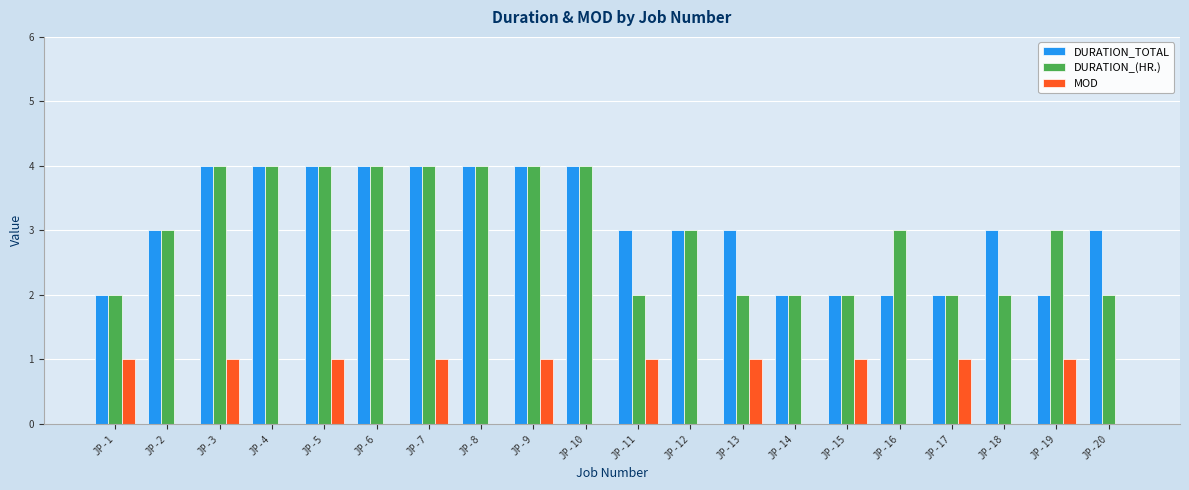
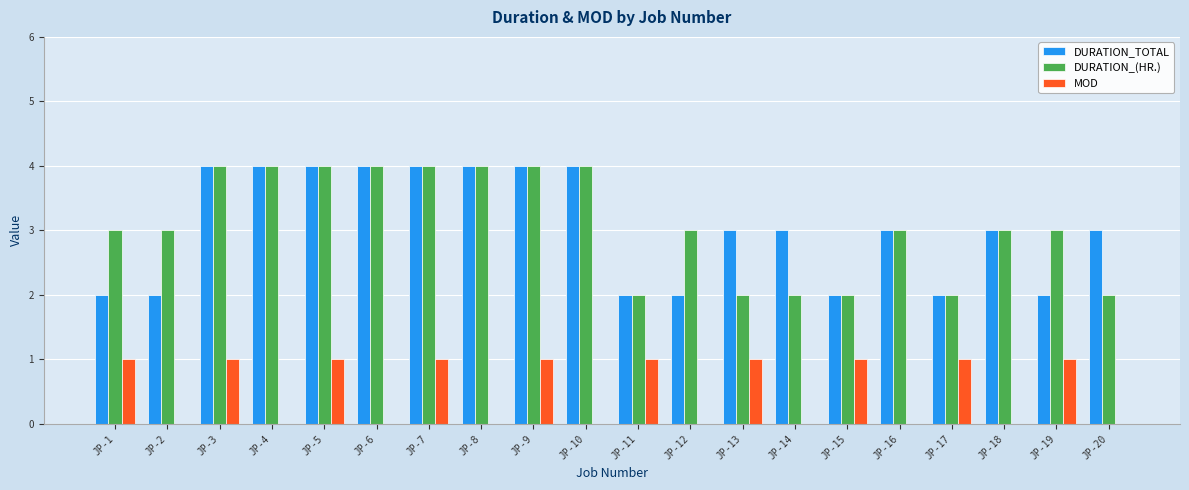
DURATION_(HR.), JP-1: 2 -> 3
DURATION_TOTAL, JP-2: 3 -> 2
DURATION_TOTAL, JP-11: 3 -> 2
DURATION_TOTAL, JP-12: 3 -> 2
DURATION_TOTAL, JP-14: 2 -> 3
DURATION_TOTAL, JP-16: 2 -> 3
DURATION_(HR.), JP-18: 2 -> 3
